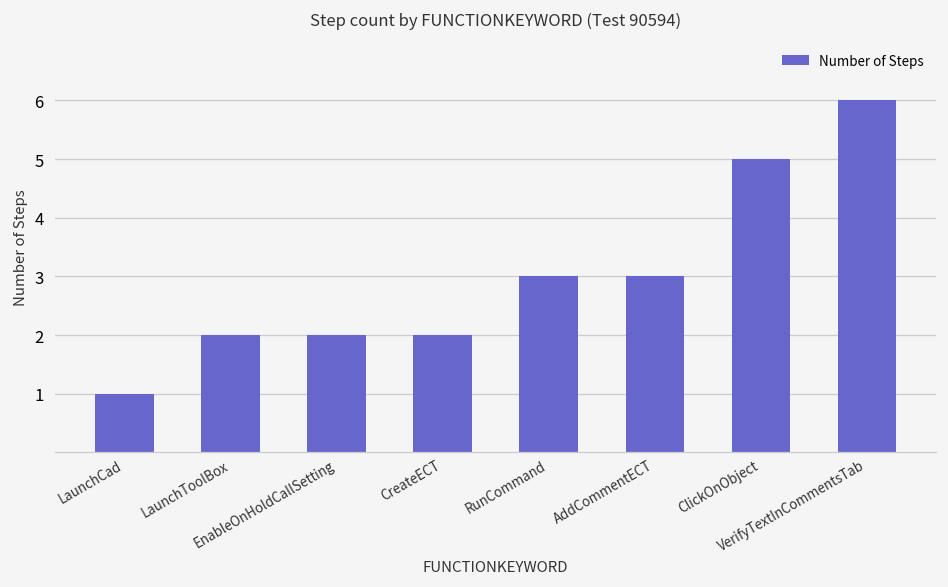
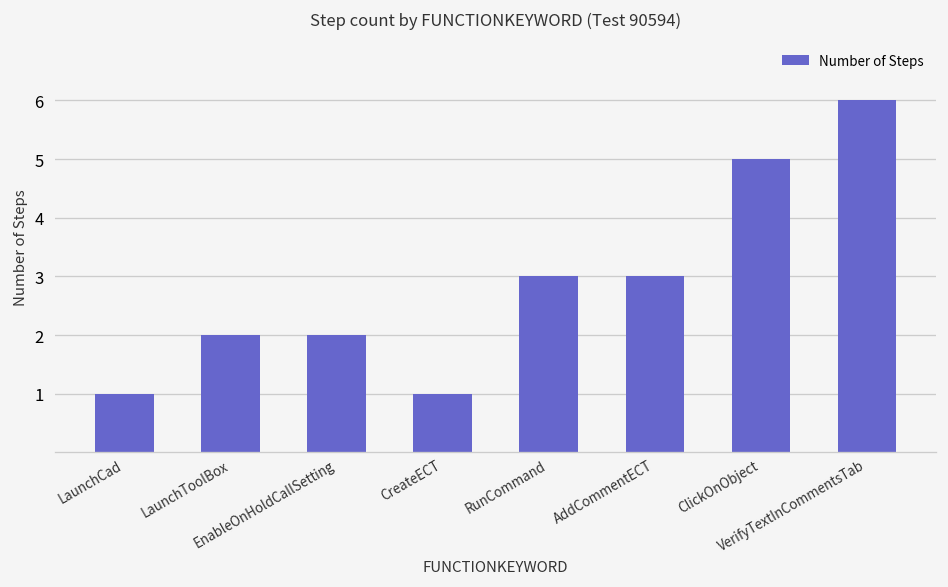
CreateECT: 2 -> 1
